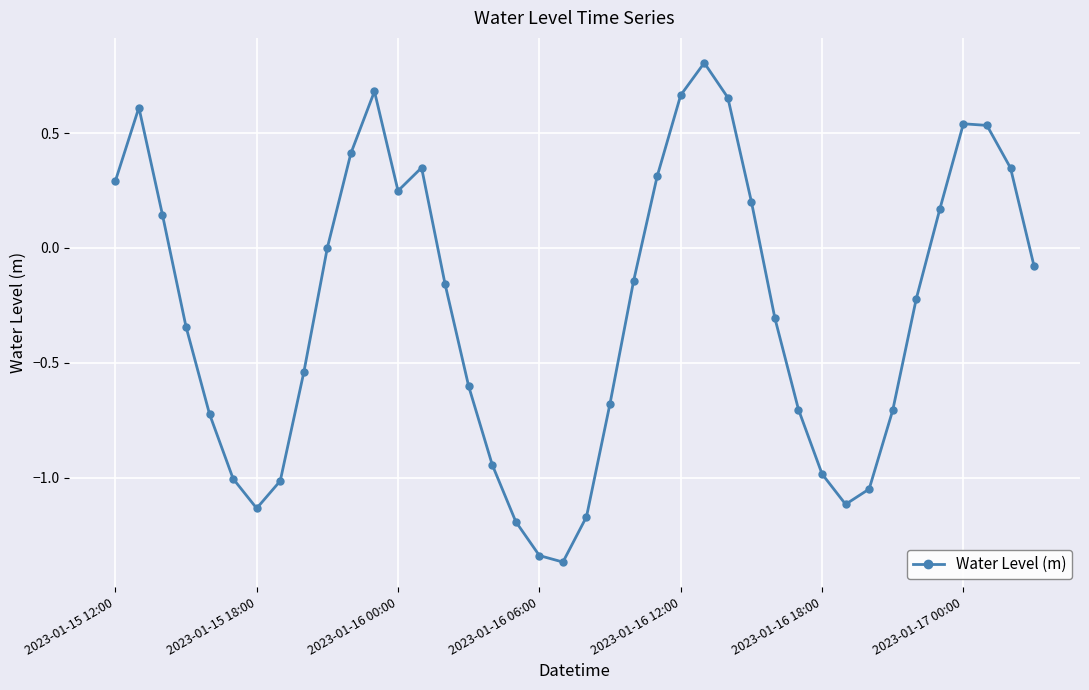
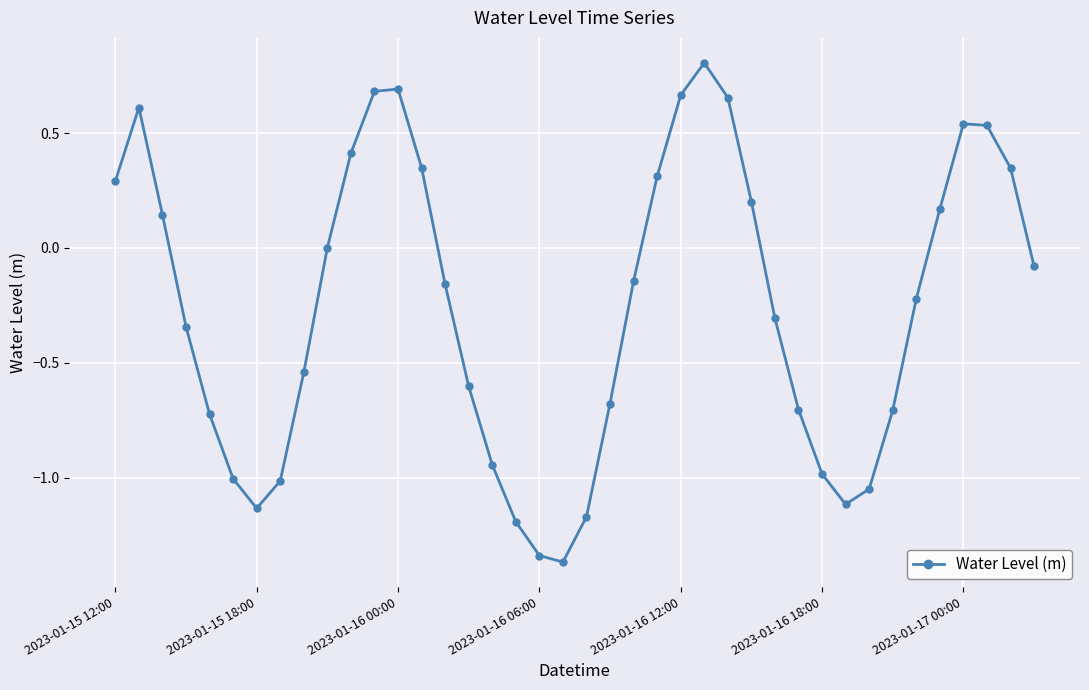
2023-01-16 00:00: 0.25 -> 0.69
